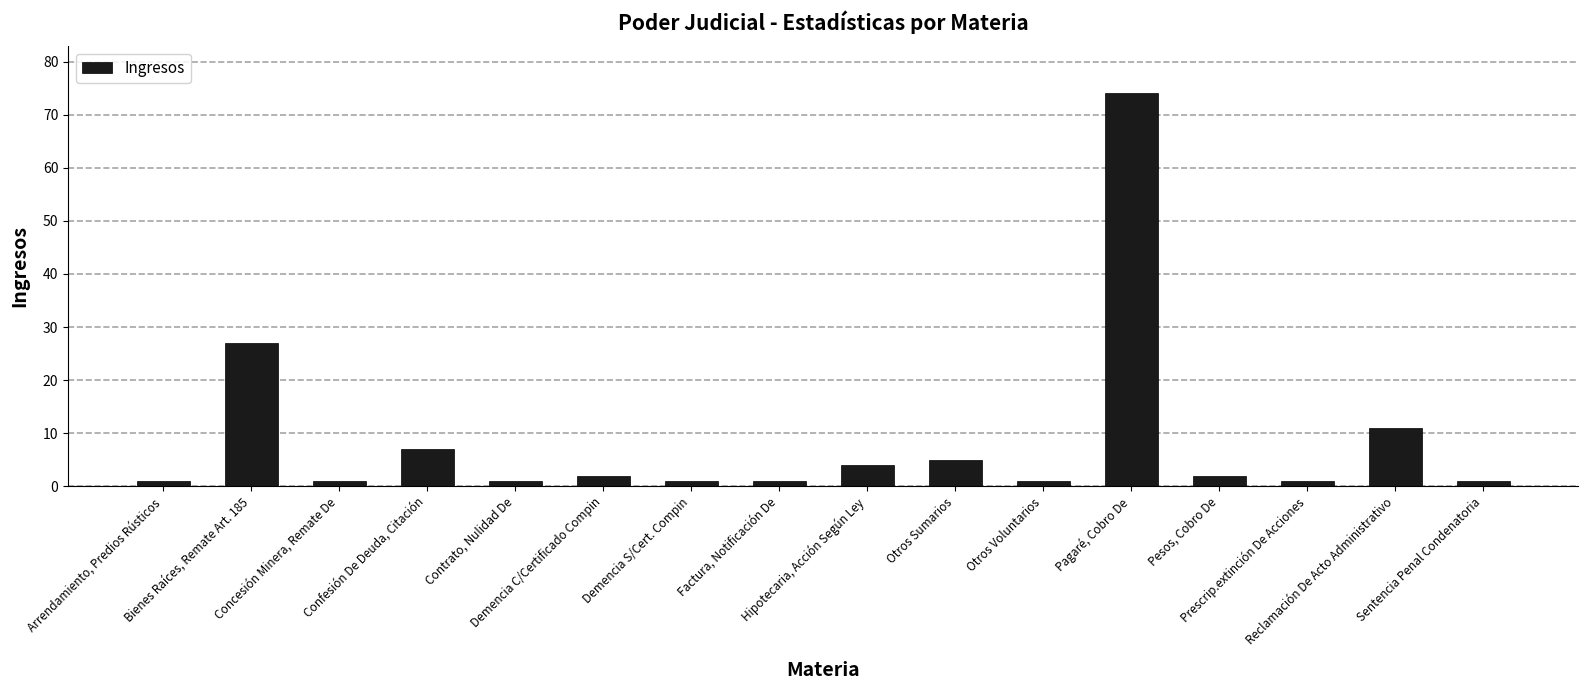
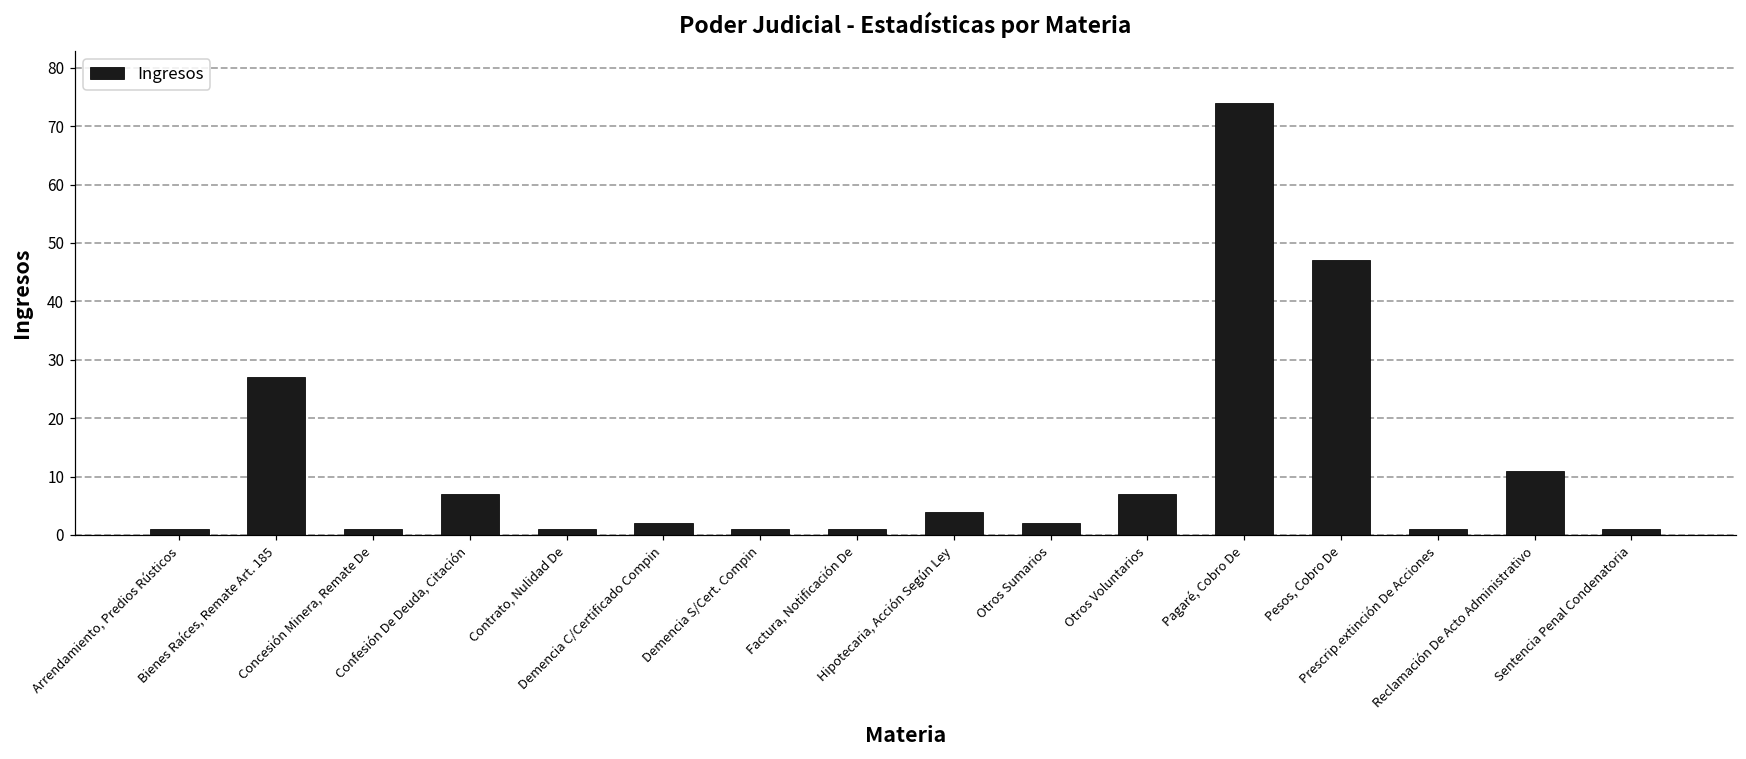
Otros Sumarios: 5 -> 2
Otros Voluntarios: 1 -> 7
Pesos, Cobro De: 2 -> 47
